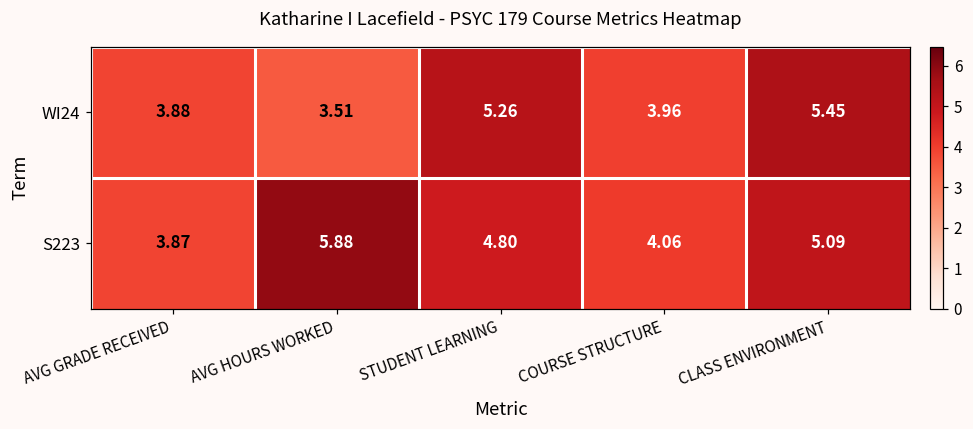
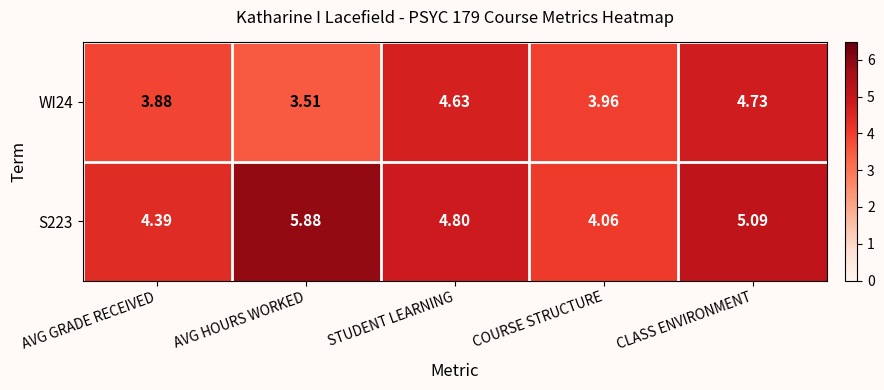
WI24, STUDENT LEARNING: 5.26 -> 4.63
WI24, CLASS ENVIRONMENT: 5.45 -> 4.73
S223, AVG GRADE RECEIVED: 3.87 -> 4.39
